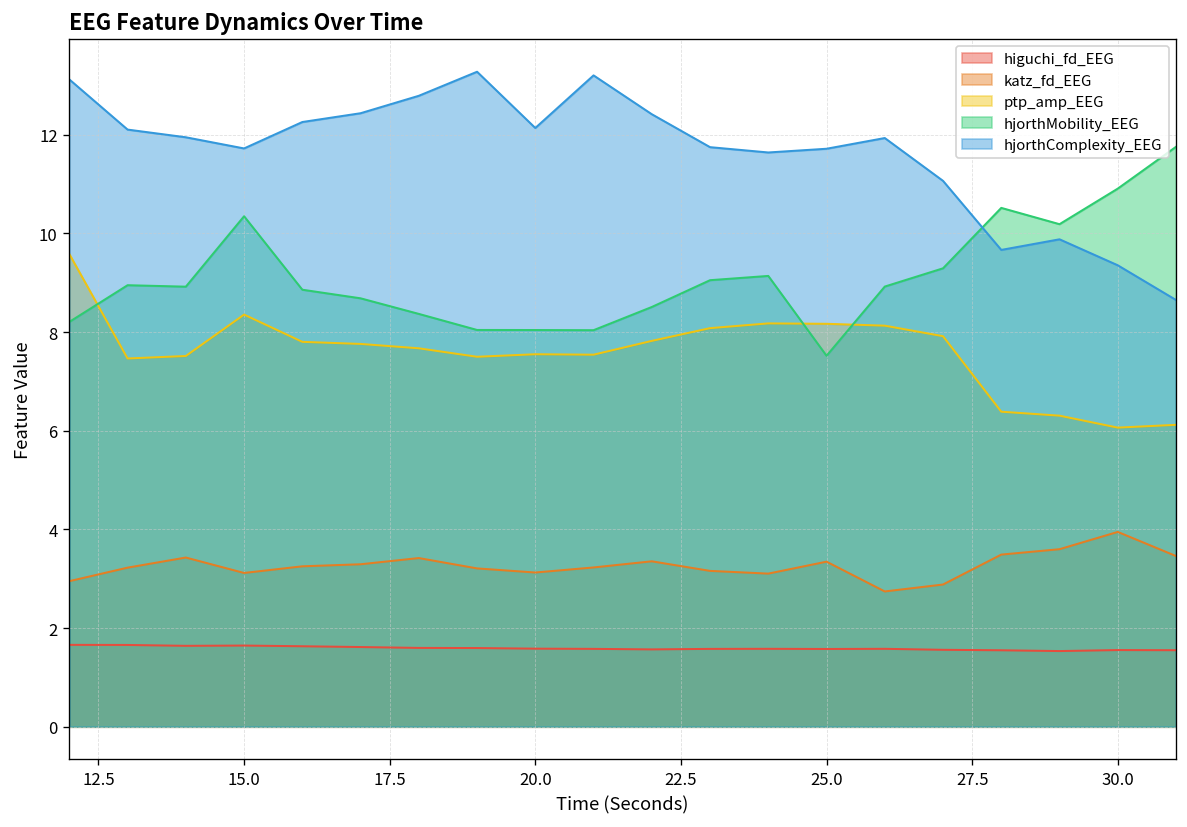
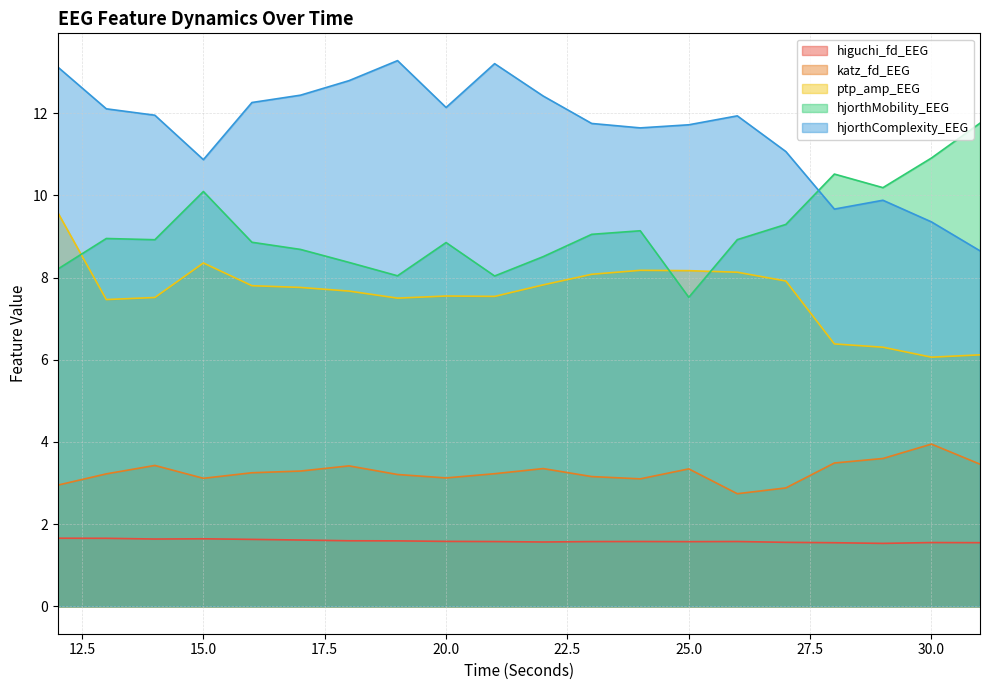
hjorthMobility_EEG, 15.0: 10.3 -> 10.1
hjorthComplexity_EEG, 15.0: 11.7 -> 10.9
hjorthMobility_EEG, 20.0: 8.0 -> 8.9
